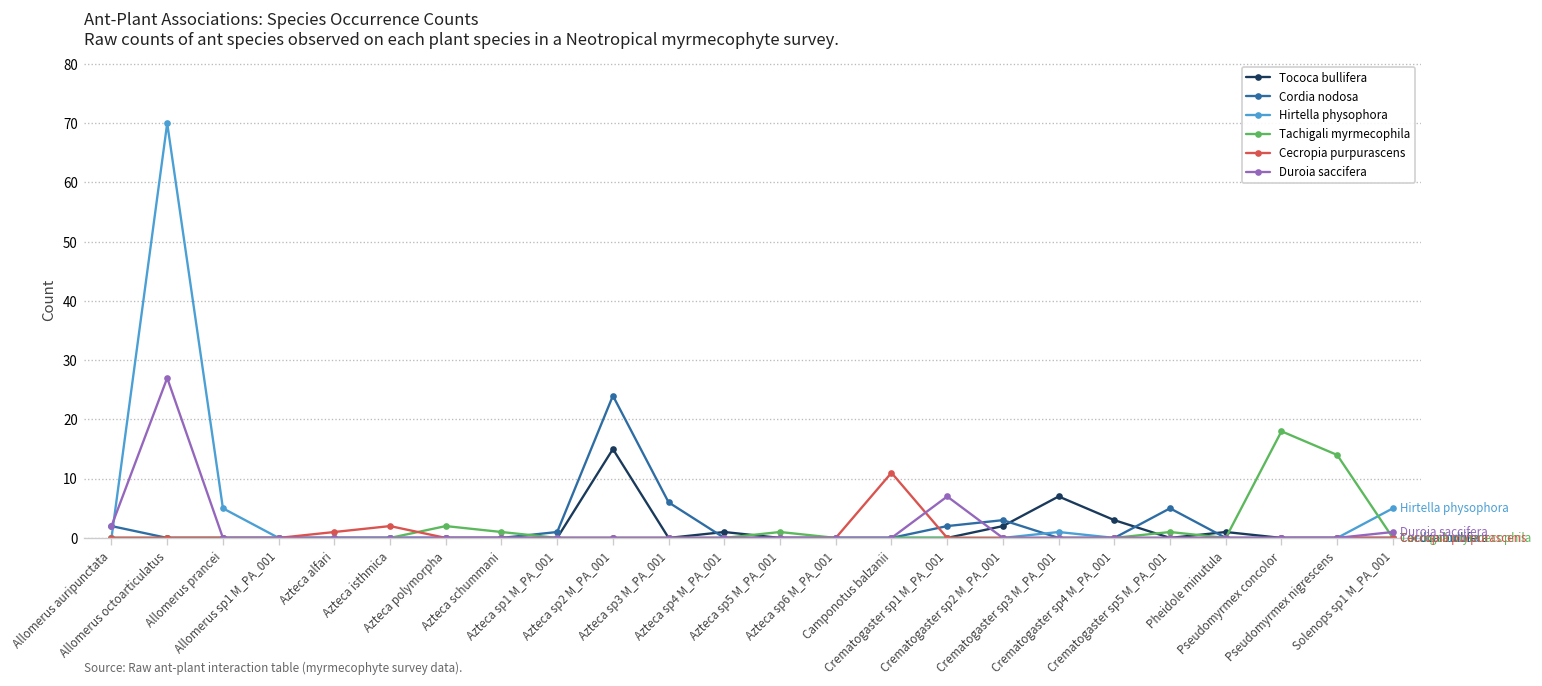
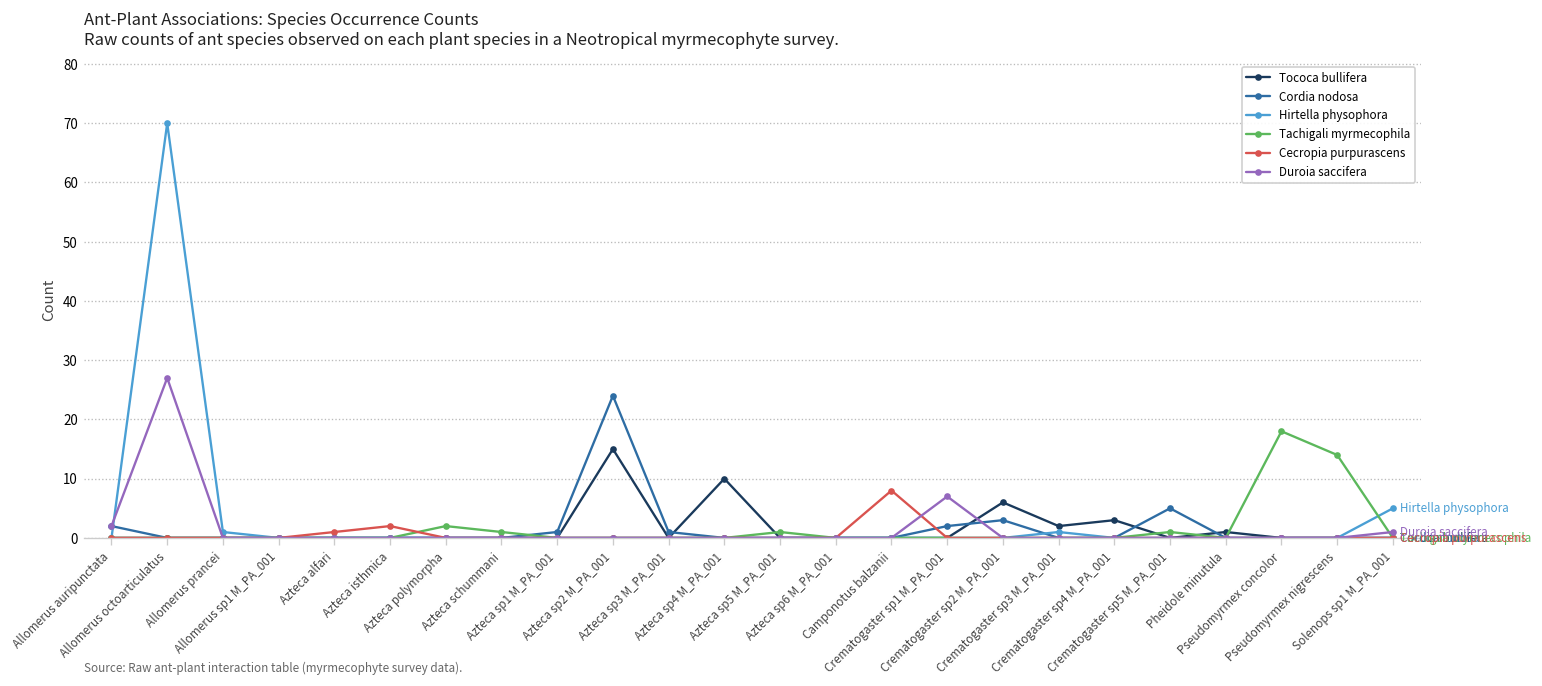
Hirtella physophora, Allomerus prancei: 5 -> 1
Cordia nodosa, Azteca sp3 M_PA_001: 6 -> 1
Tococa bullifera, Azteca sp4 M_PA_001: 1 -> 10
Cecropia purpurascens, Camponotus balzanii: 11 -> 8
Tococa bullifera, Crematogaster sp2 M_PA_001: 2 -> 6
Tococa bullifera, Crematogaster sp3 M_PA_001: 7 -> 2
